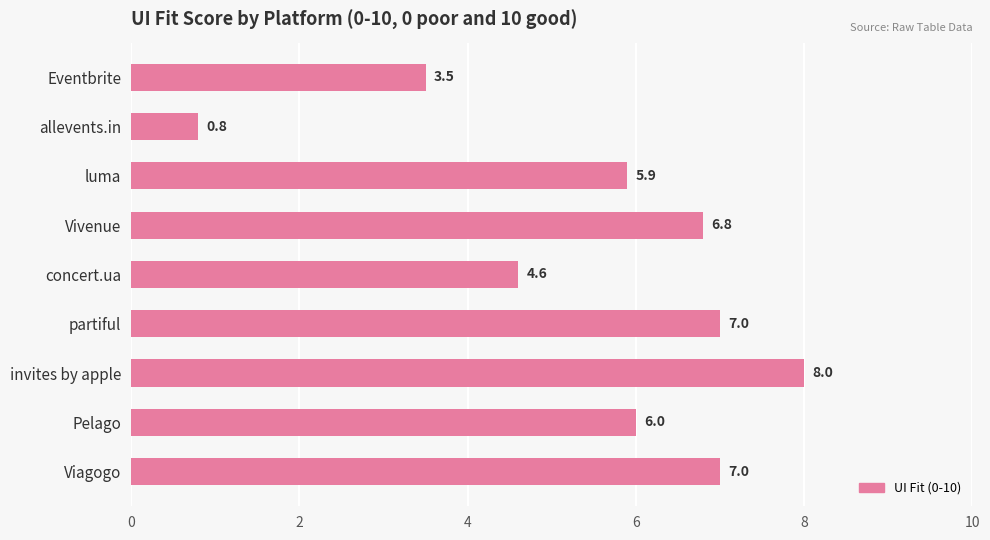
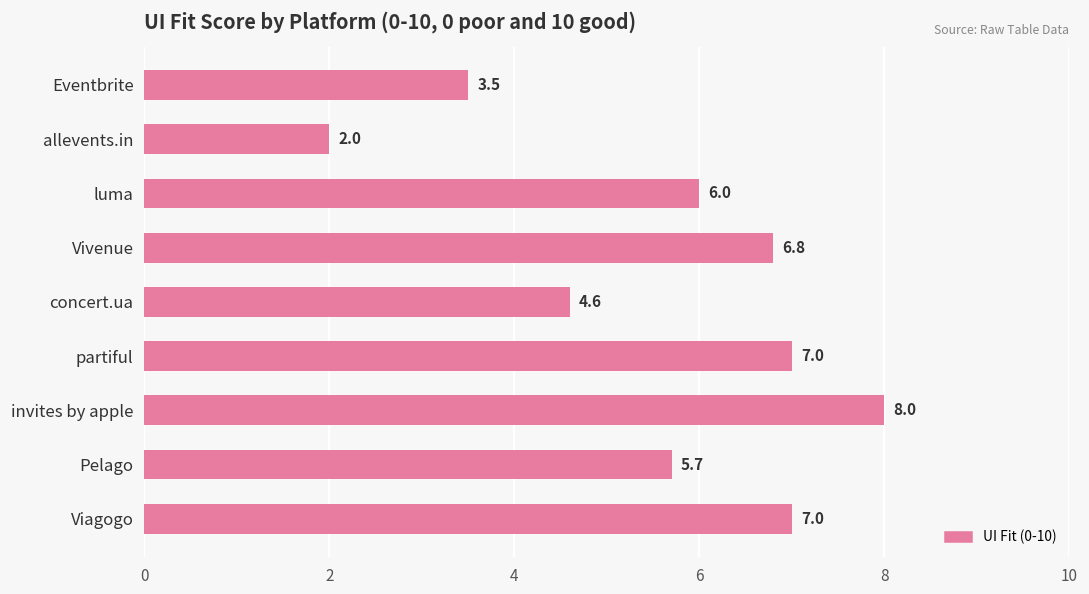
allevents.in: 0.8 -> 2.0
luma: 5.9 -> 6.0
Pelago: 6.0 -> 5.7
